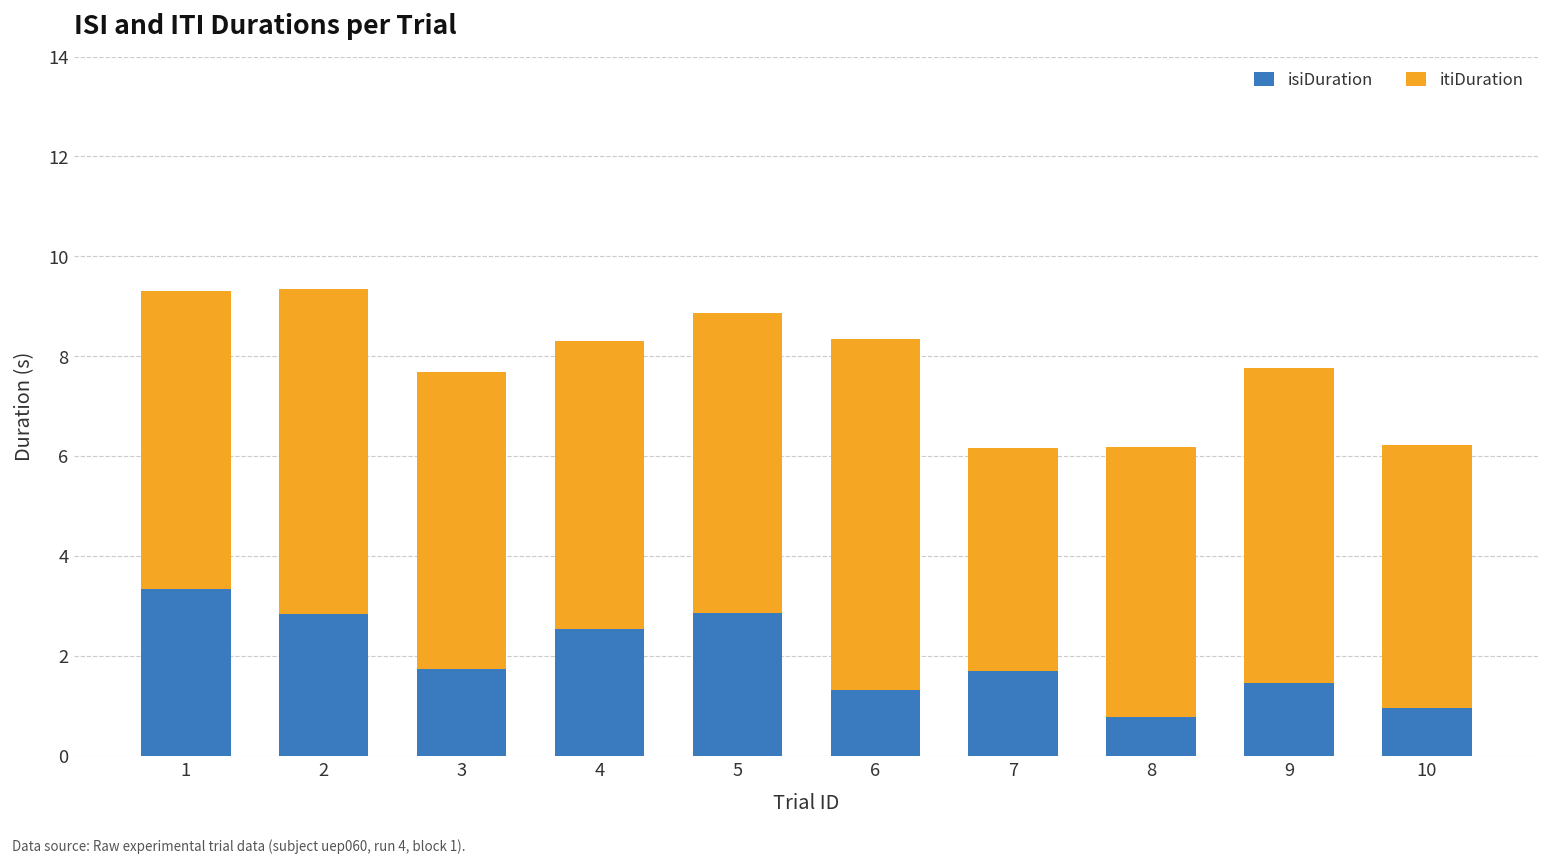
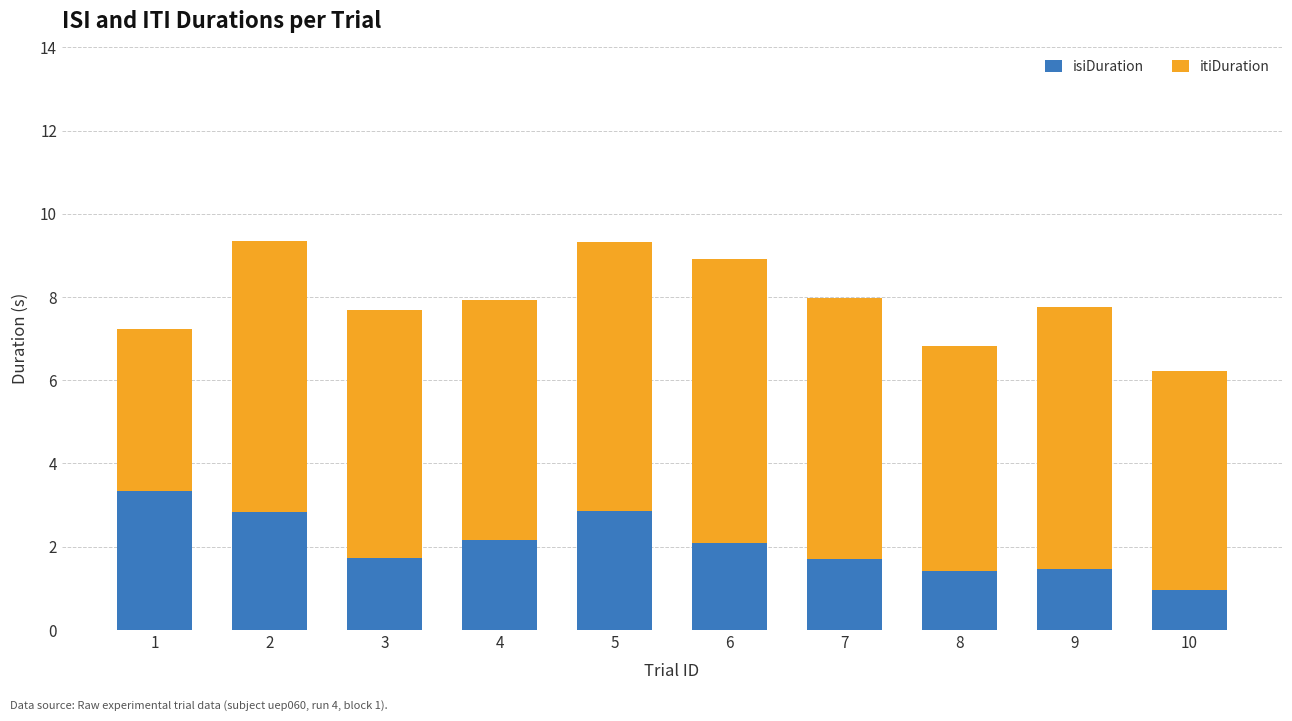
itiDuration, 1: 6.0 -> 3.9
isiDuration, 4: 2.5 -> 2.2
itiDuration, 5: 6.0 -> 6.5
isiDuration, 6: 1.3 -> 2.1
itiDuration, 6: 7.0 -> 6.8
itiDuration, 7: 4.5 -> 6.3
isiDuration, 8: 0.8 -> 1.4
